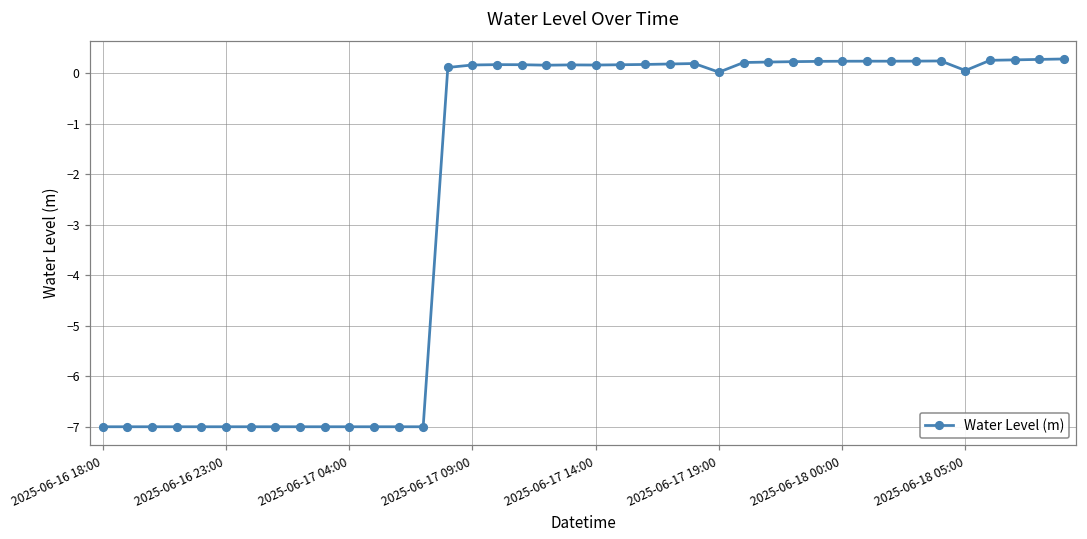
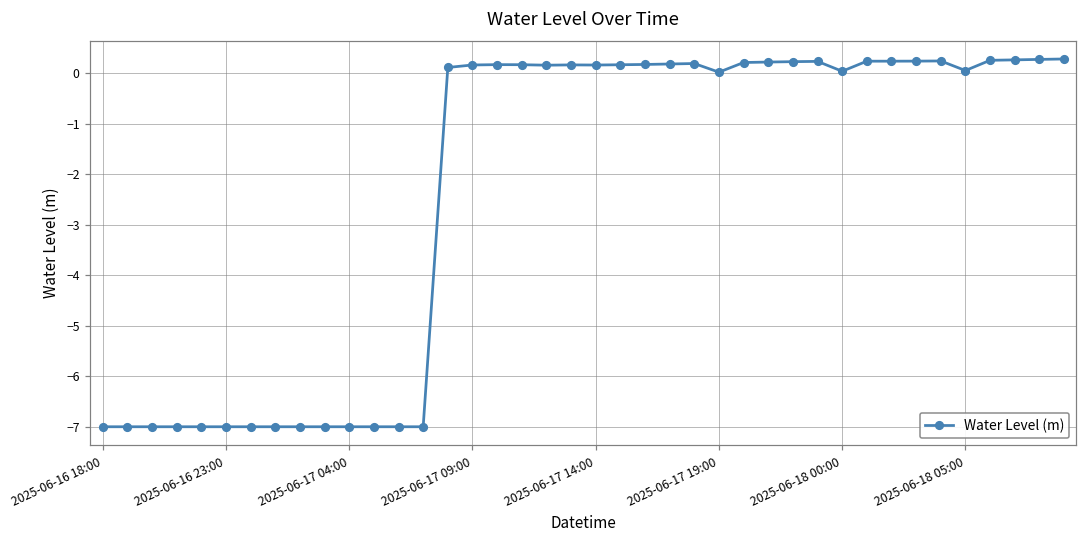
2025-06-18 00:00: 0.2 -> 0.0
